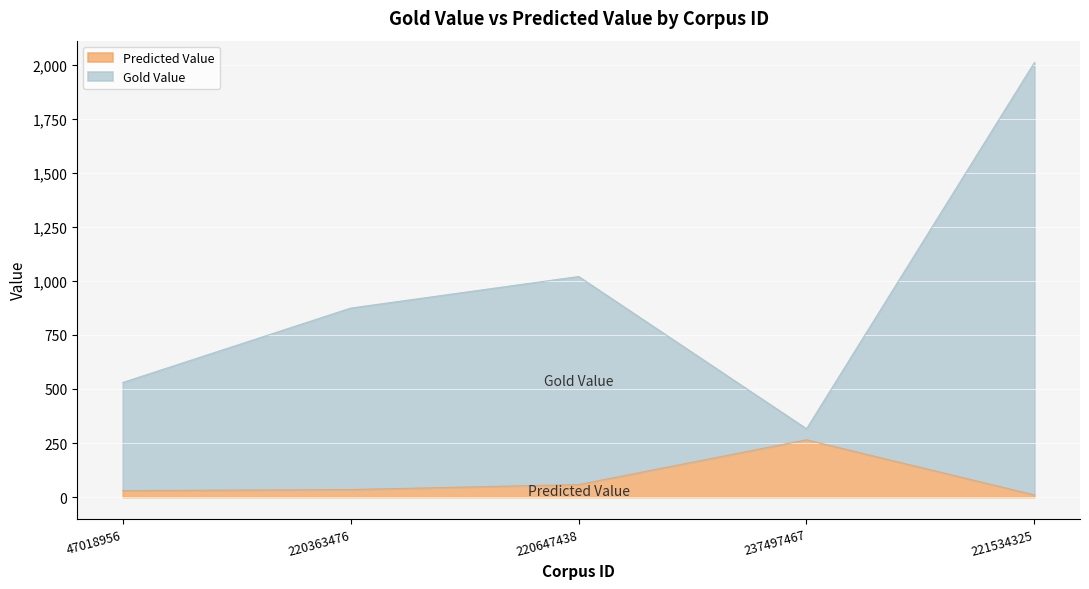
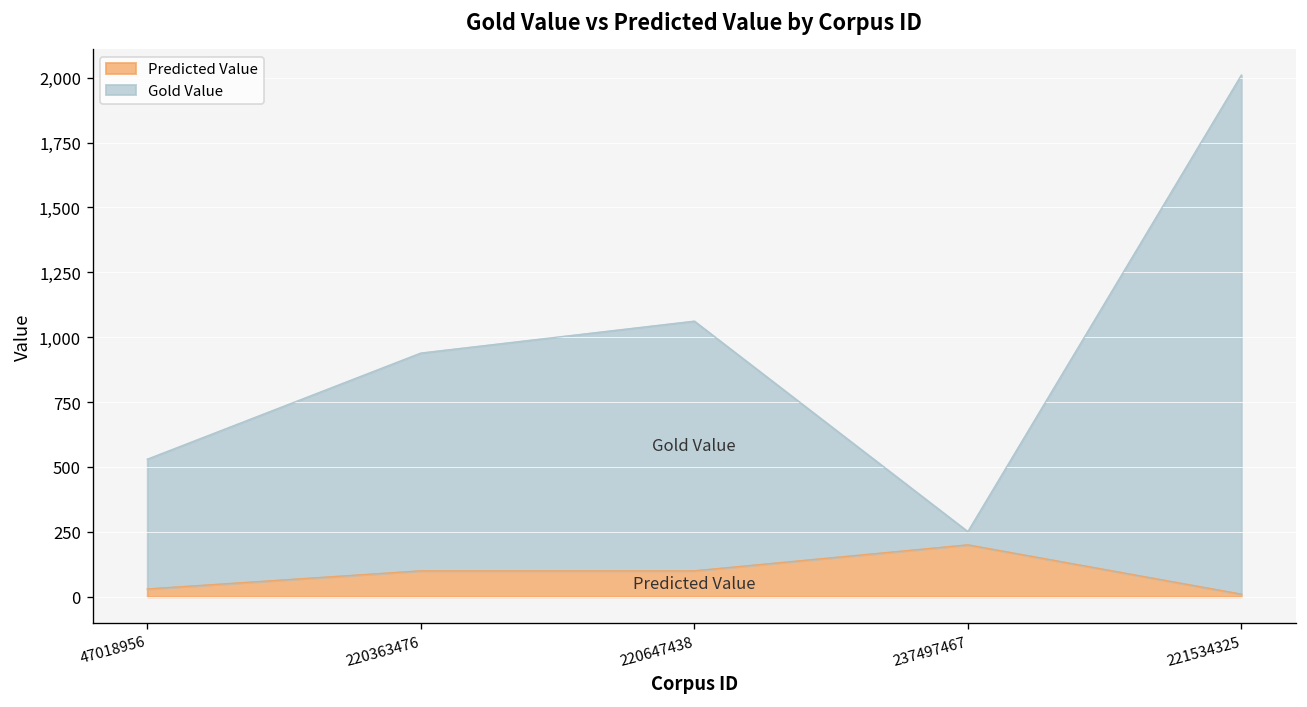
Predicted Value, 220363476: 40 -> 100
Predicted Value, 220647438: 60 -> 100
Predicted Value, 237497467: 270 -> 200
